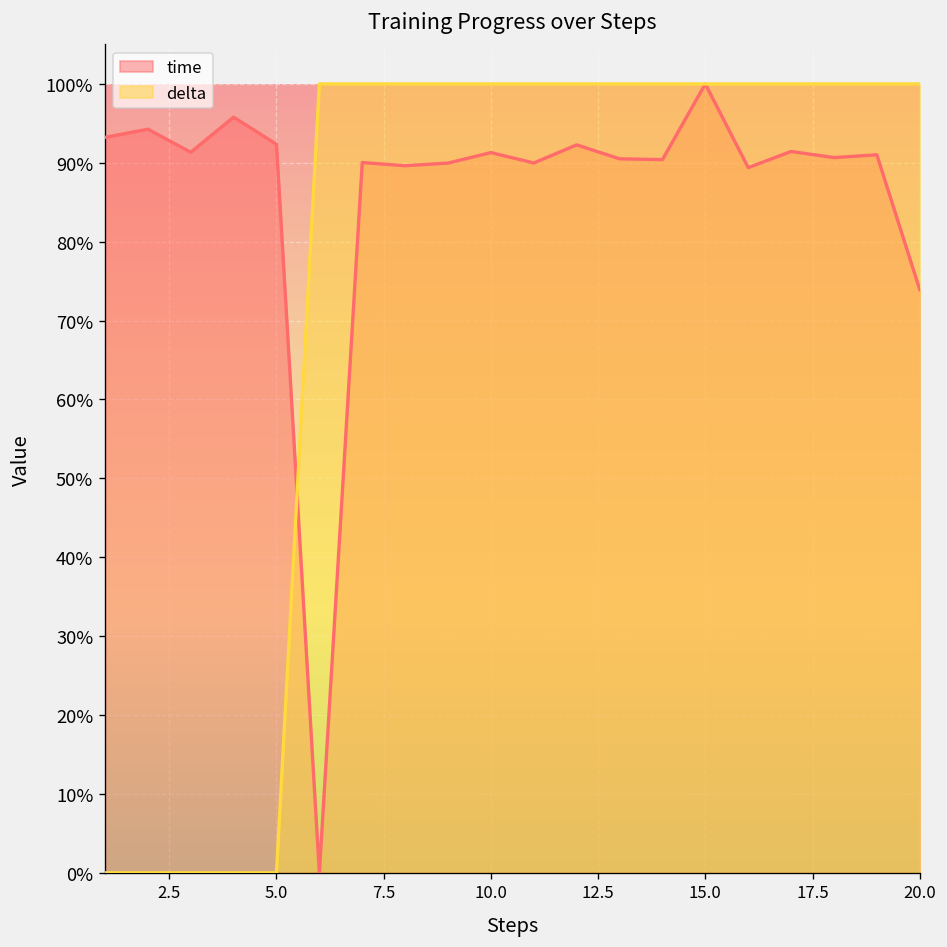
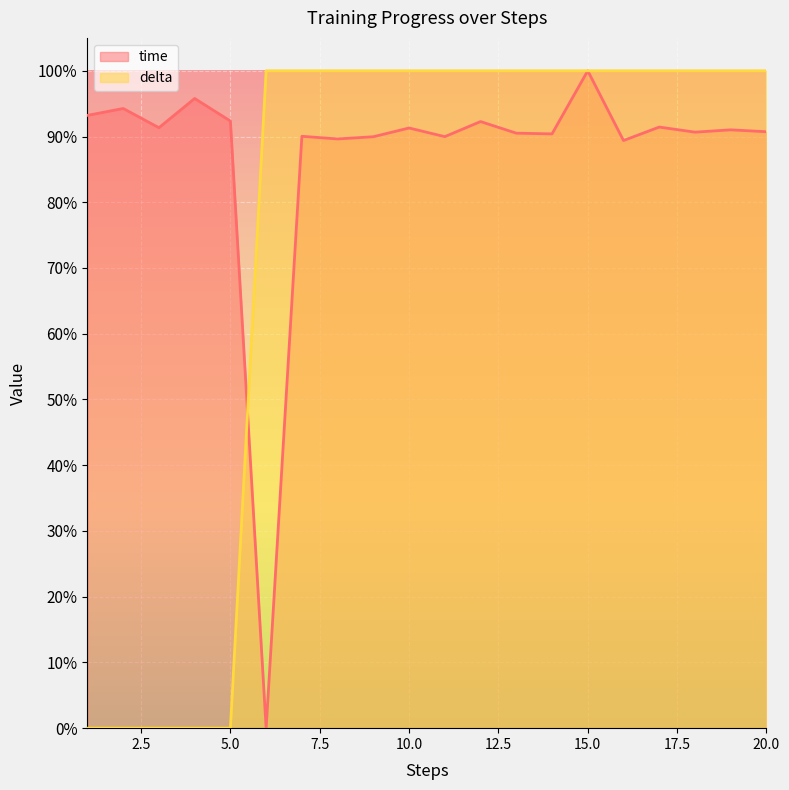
time, 20.0: 74% -> 91%
